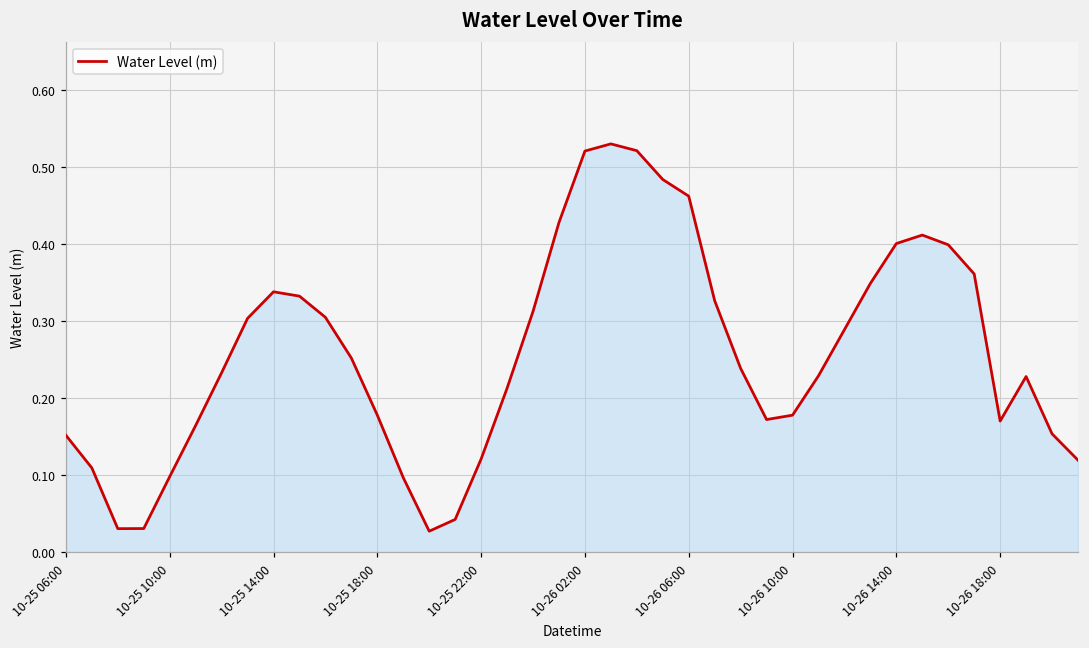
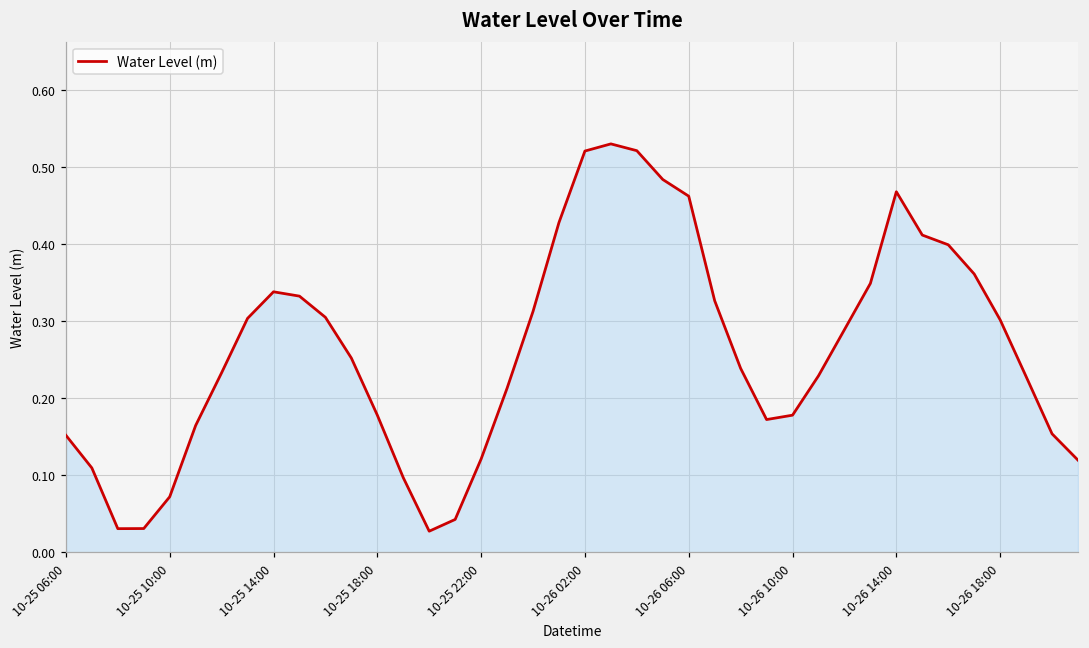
10-25 10:00: 0.10 -> 0.07
10-26 14:00: 0.40 -> 0.47
10-26 18:00: 0.17 -> 0.30
